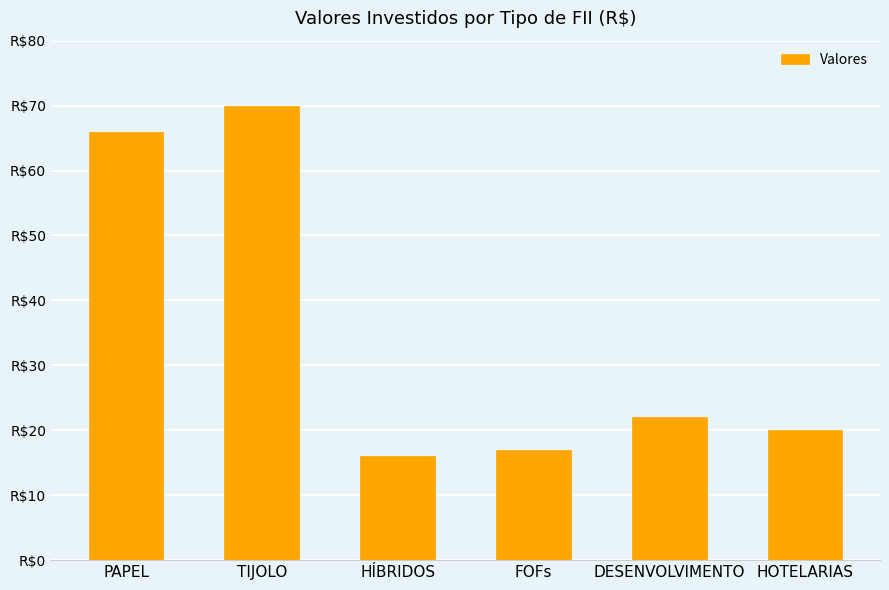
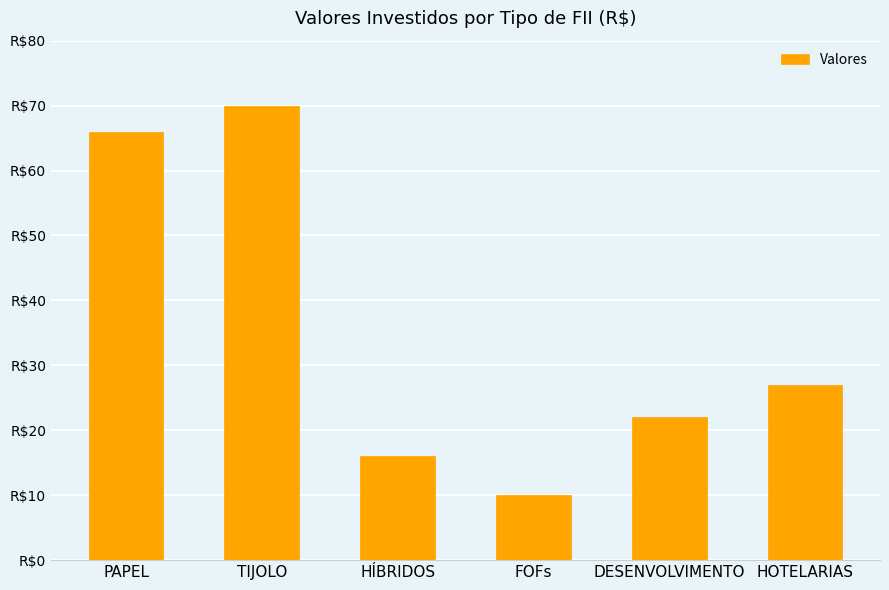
FOFs: R$17 -> R$10
HOTELARIAS: R$20 -> R$27
